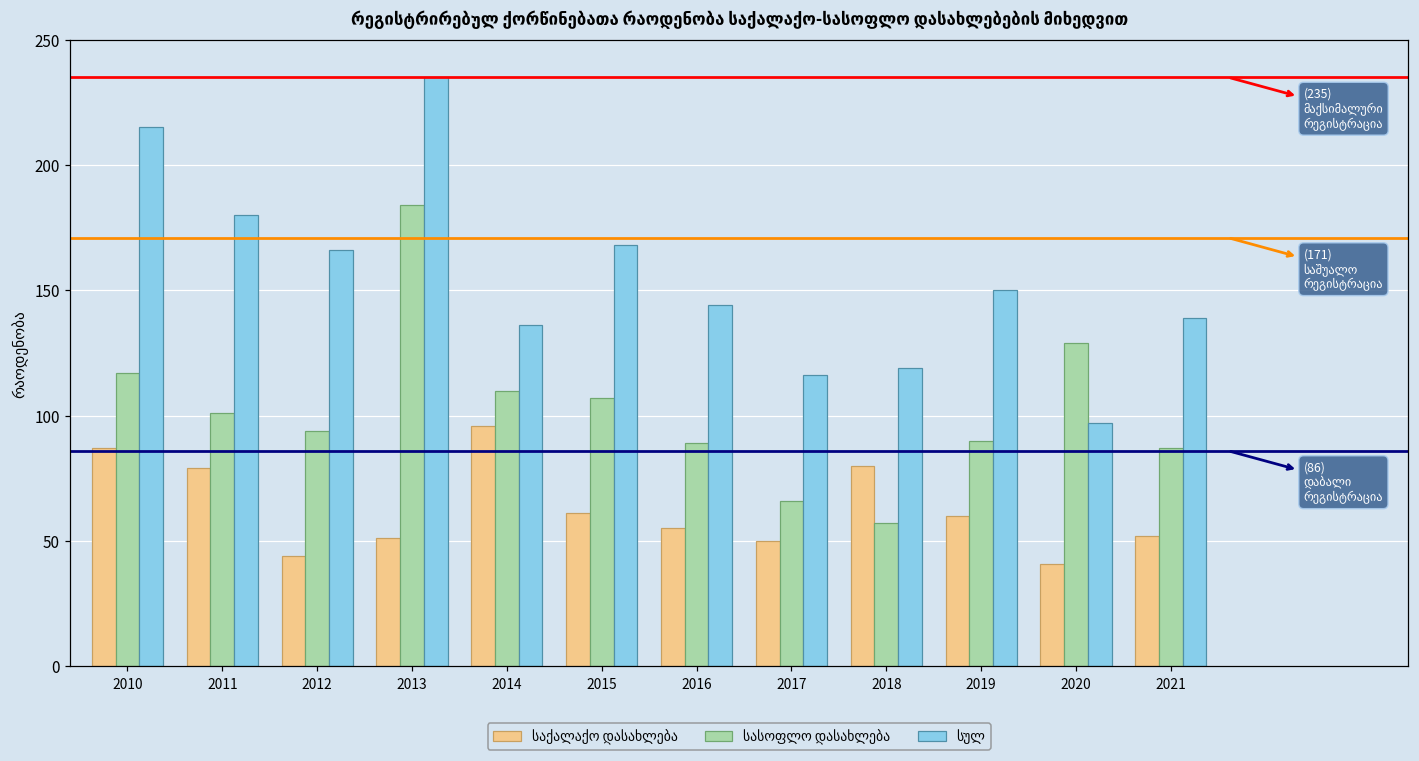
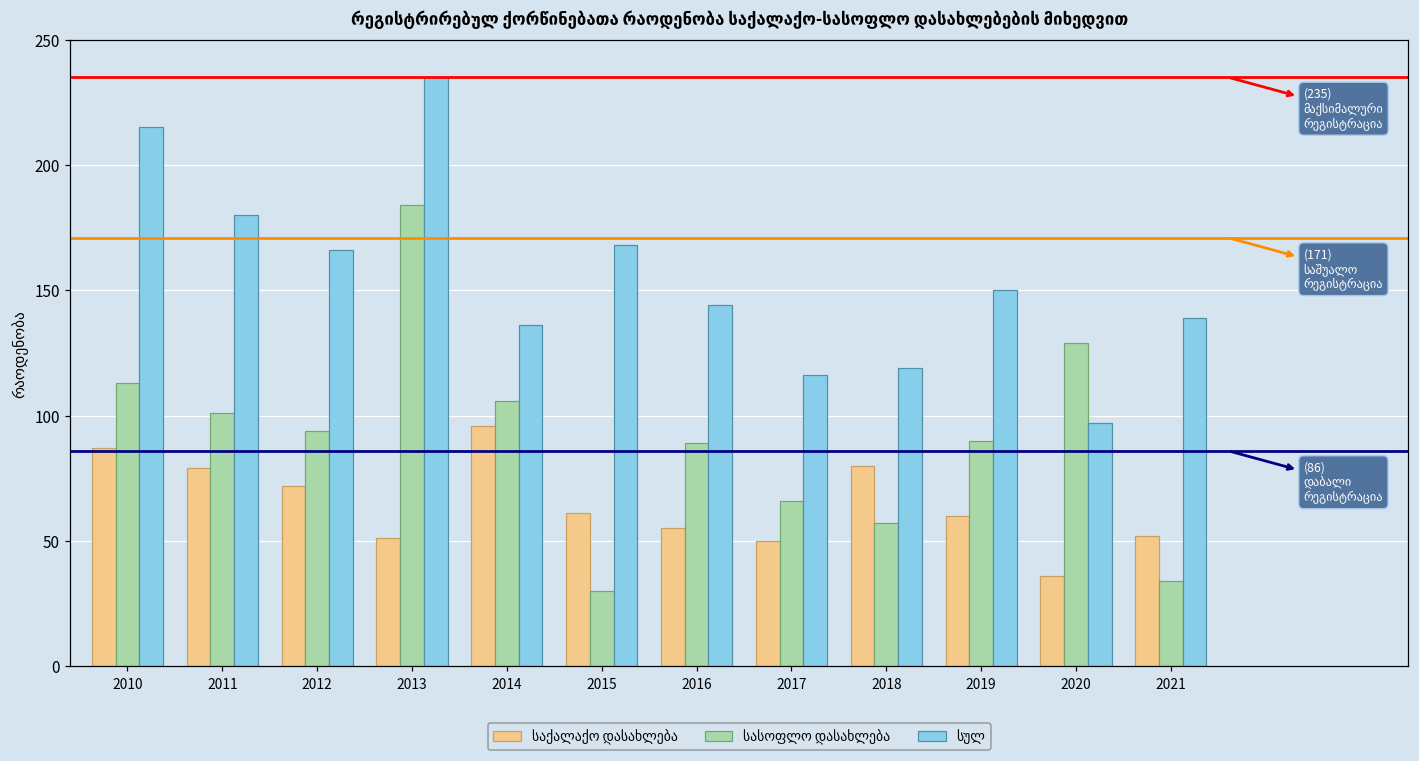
სასოფლო დასახლება, 2010: 117 -> 113
საქალაქო დასახლება, 2012: 44 -> 72
სასოფლო დასახლება, 2014: 110 -> 106
სასოფლო დასახლება, 2015: 107 -> 30
საქალაქო დასახლება, 2020: 41 -> 36
სასოფლო დასახლება, 2021: 87 -> 34
